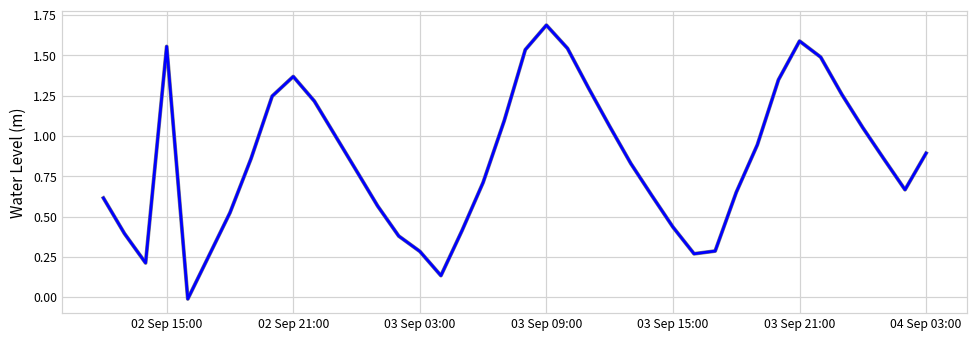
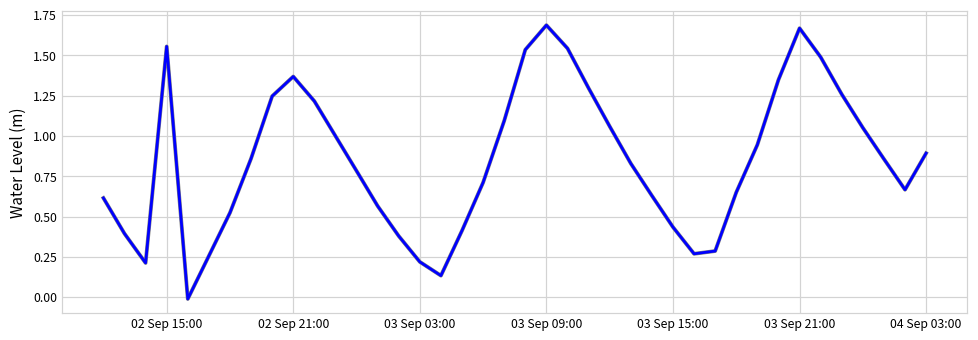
03 Sep 03:00: 0.28 -> 0.22
03 Sep 21:00: 1.59 -> 1.67
